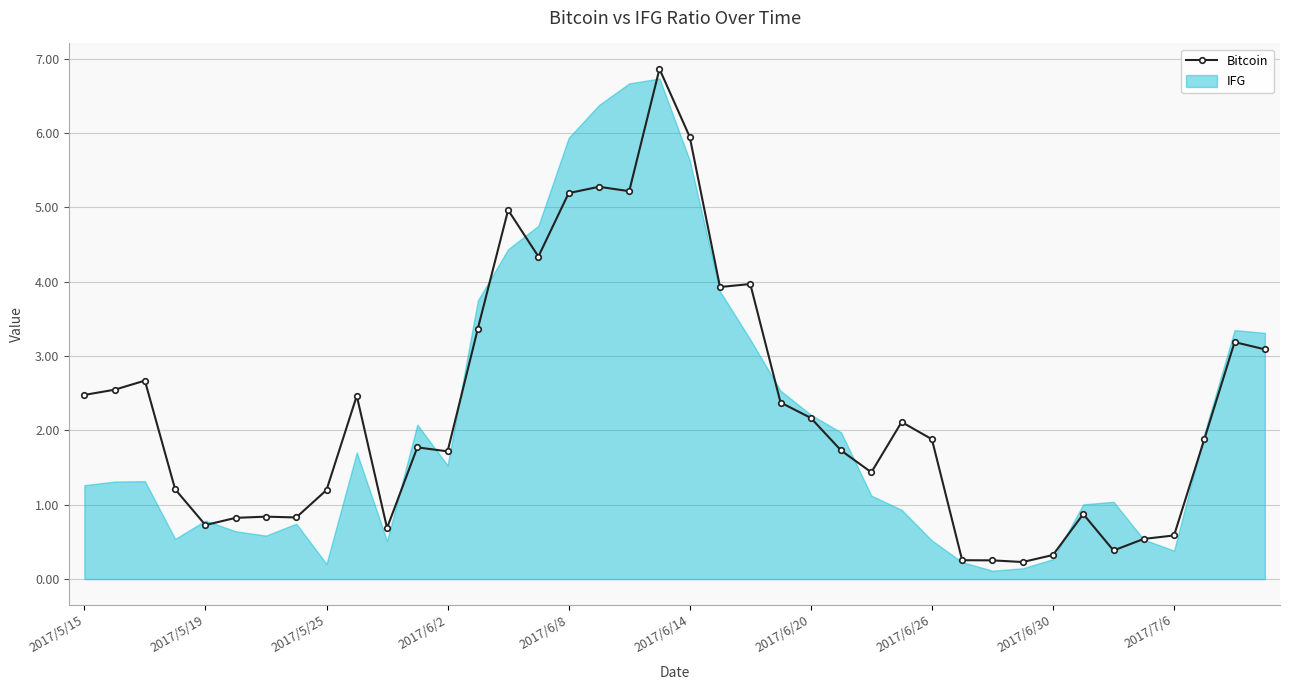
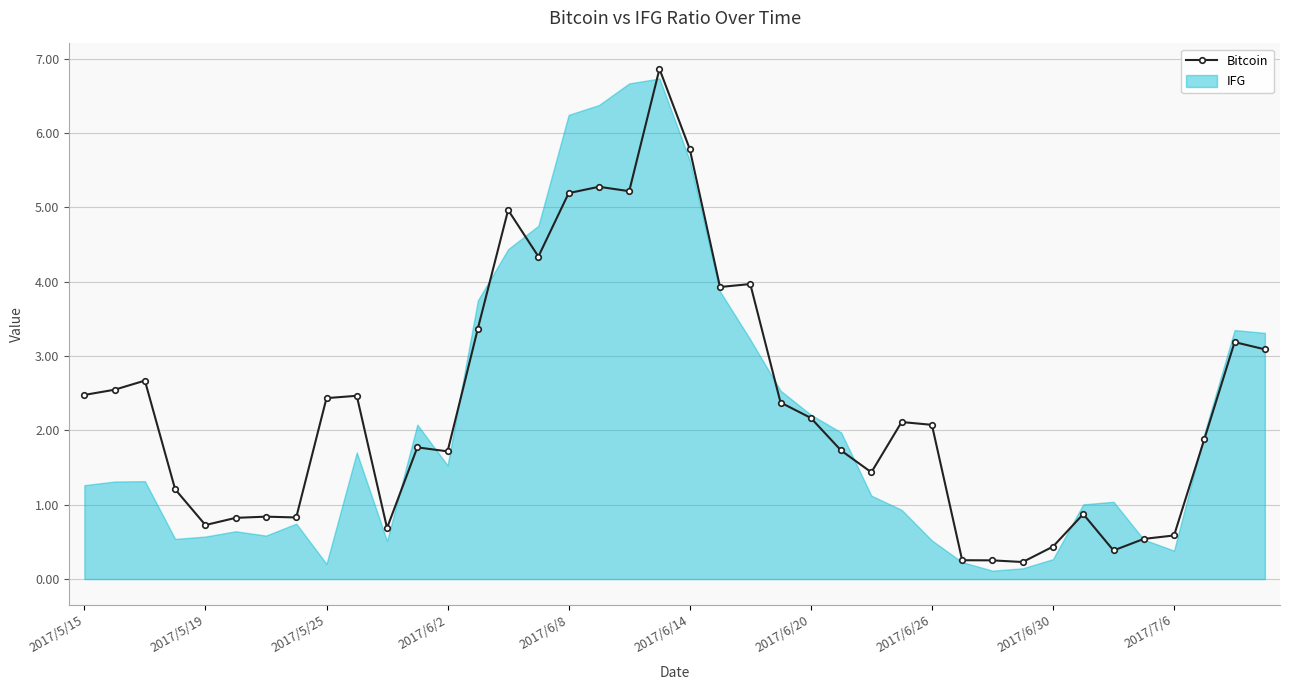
IFG, 2017/5/19: 0.8 -> 0.6
Bitcoin, 2017/5/25: 1.2 -> 2.4
IFG, 2017/6/8: 5.9 -> 6.2
Bitcoin, 2017/6/14: 5.9 -> 5.8
Bitcoin, 2017/6/26: 1.9 -> 2.1
Bitcoin, 2017/6/30: 0.3 -> 0.4
